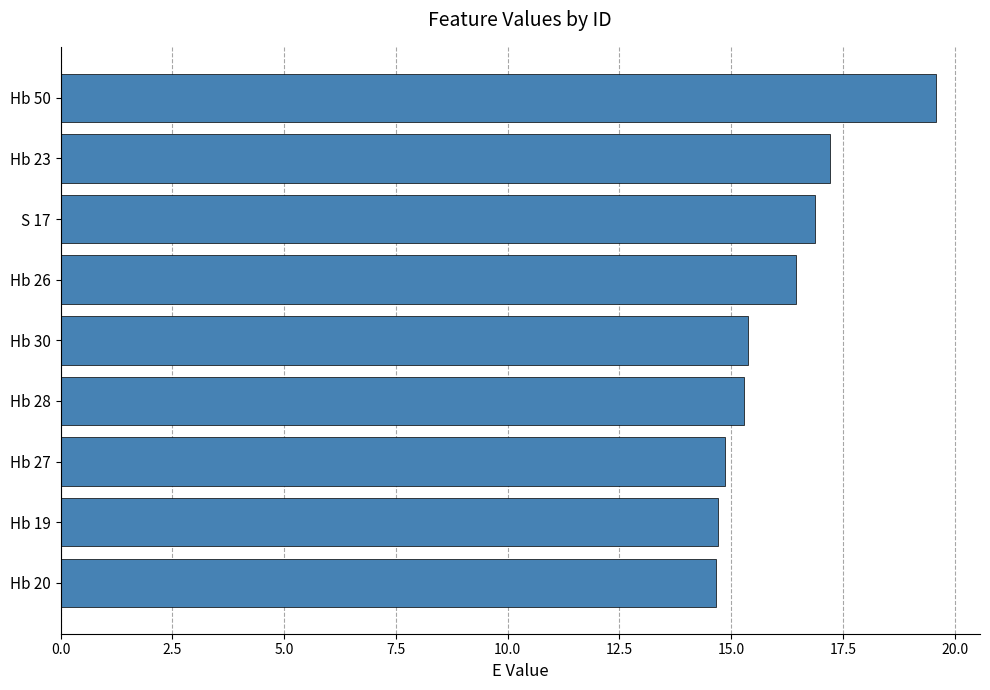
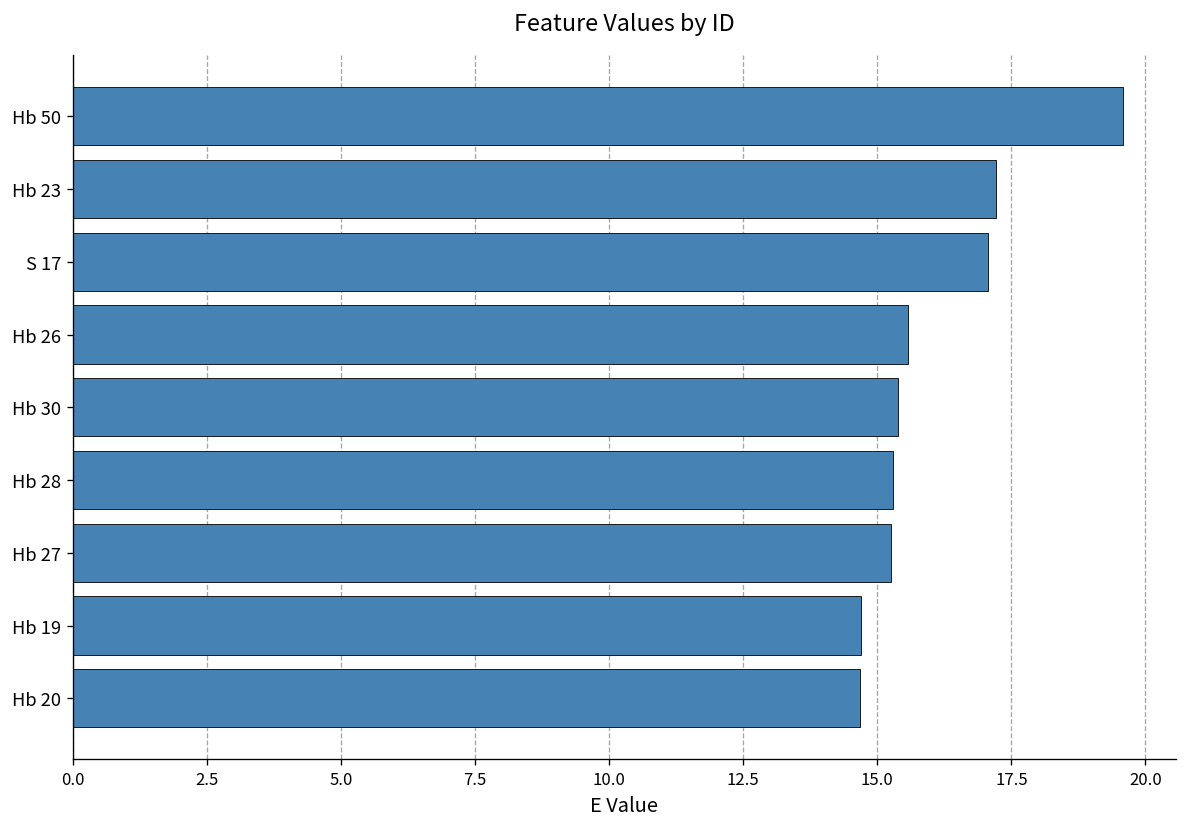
S 17: 16.9 -> 17.1
Hb 26: 16.5 -> 15.6
Hb 27: 14.9 -> 15.3
